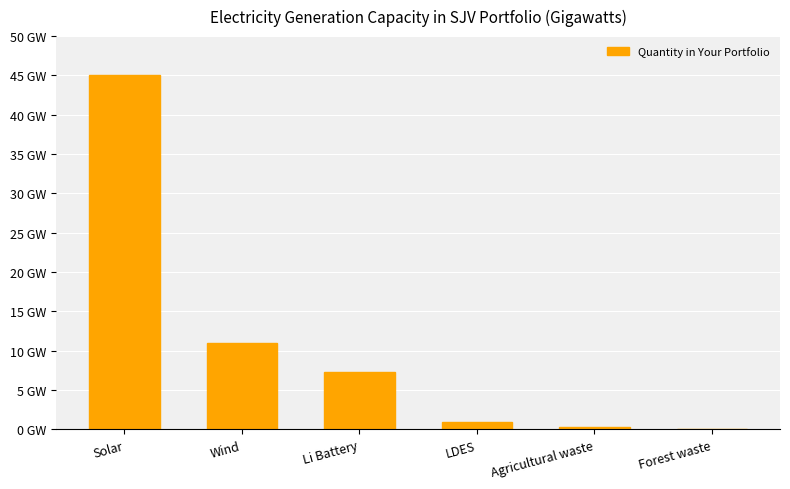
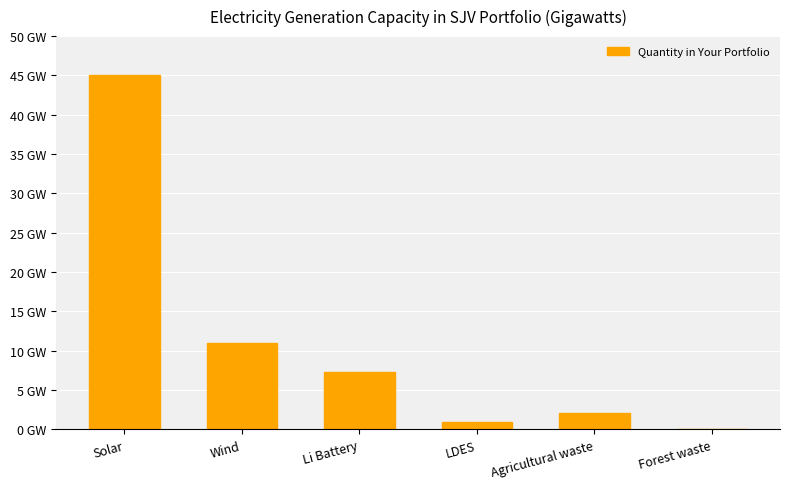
Agricultural waste: 0 GW -> 2 GW
